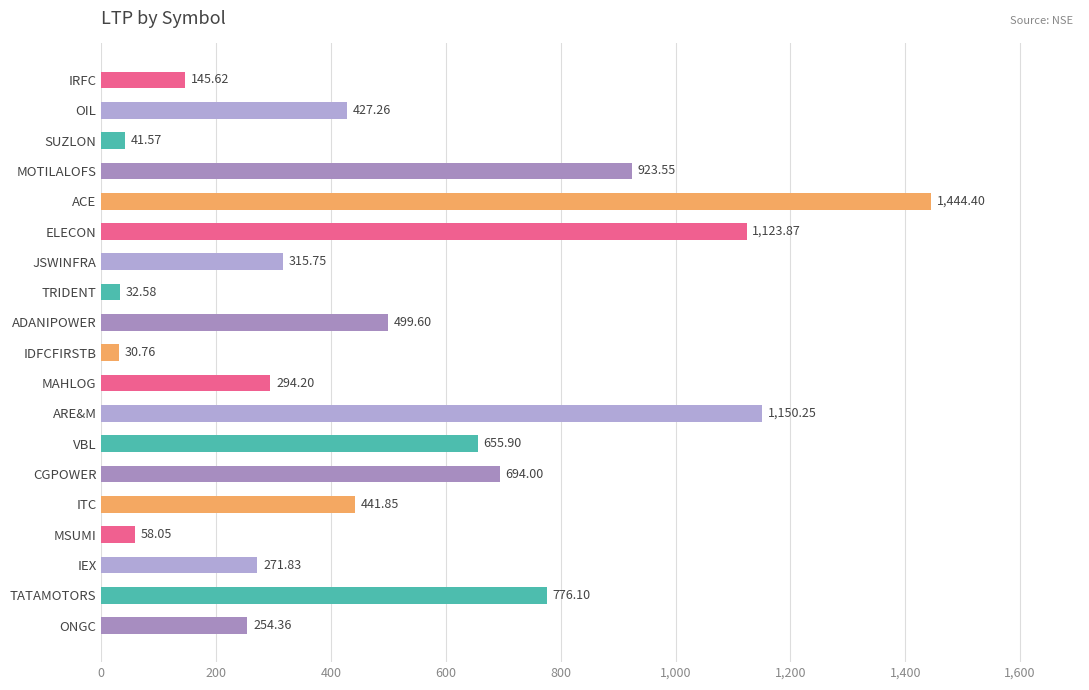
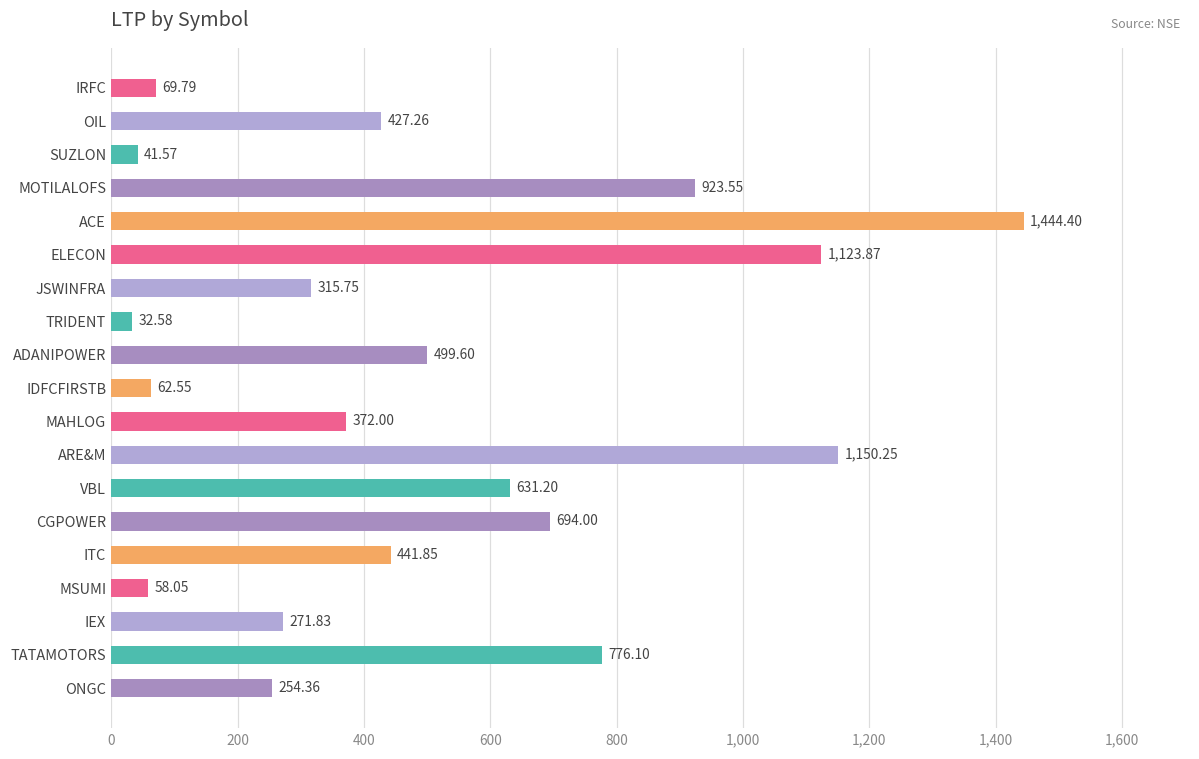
IRFC: 145.62 -> 69.79
IDFCFIRSTB: 30.76 -> 62.55
MAHLOG: 294.20 -> 372.00
VBL: 655.90 -> 631.20
